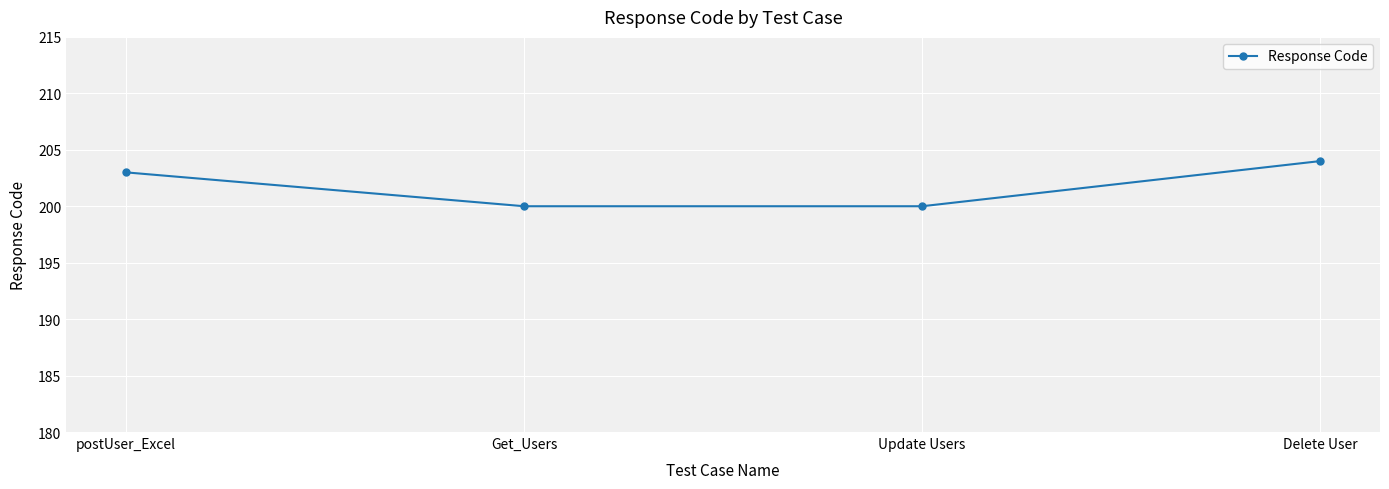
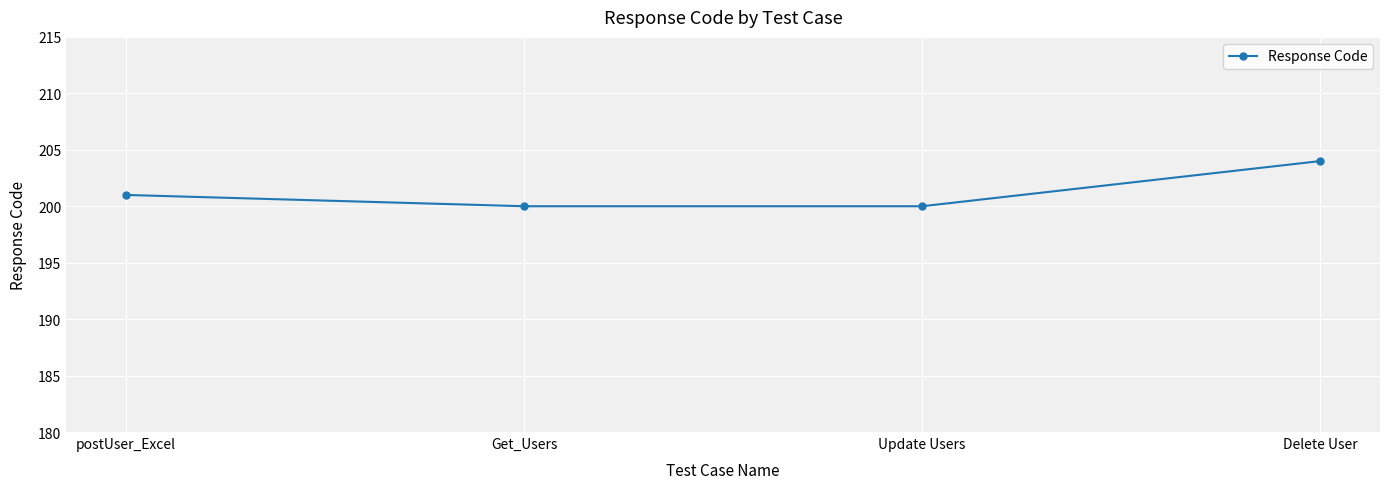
postUser_Excel: 203 -> 201
